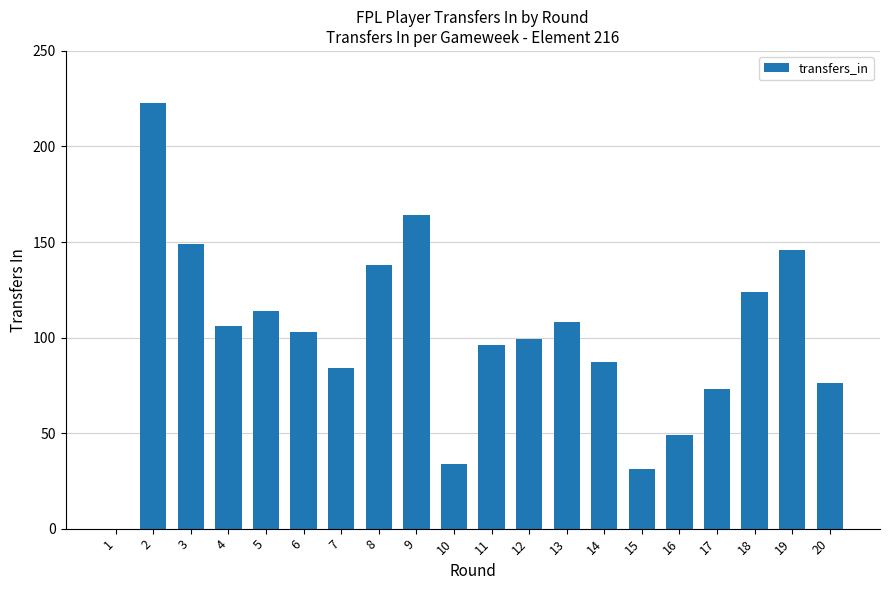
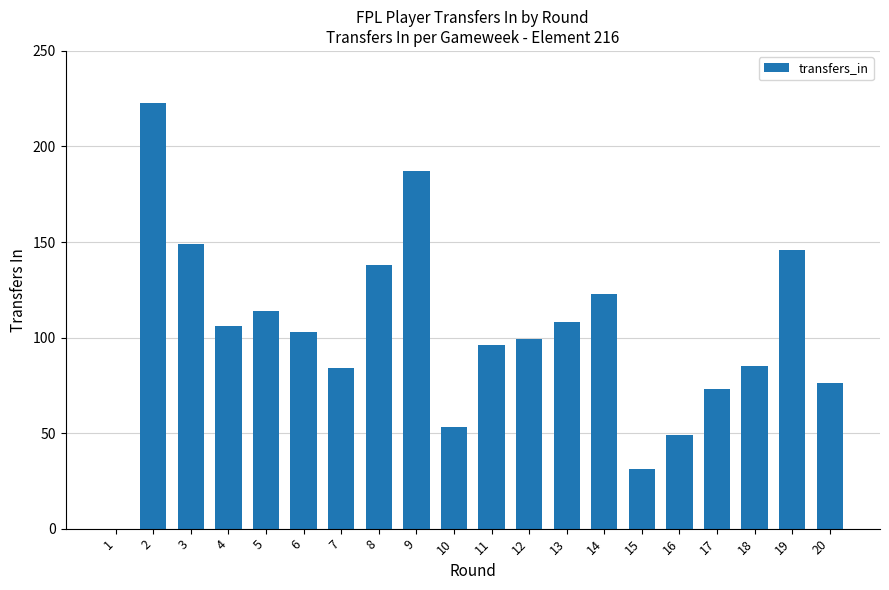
9: 164 -> 187
10: 34 -> 53
14: 87 -> 123
18: 124 -> 85
